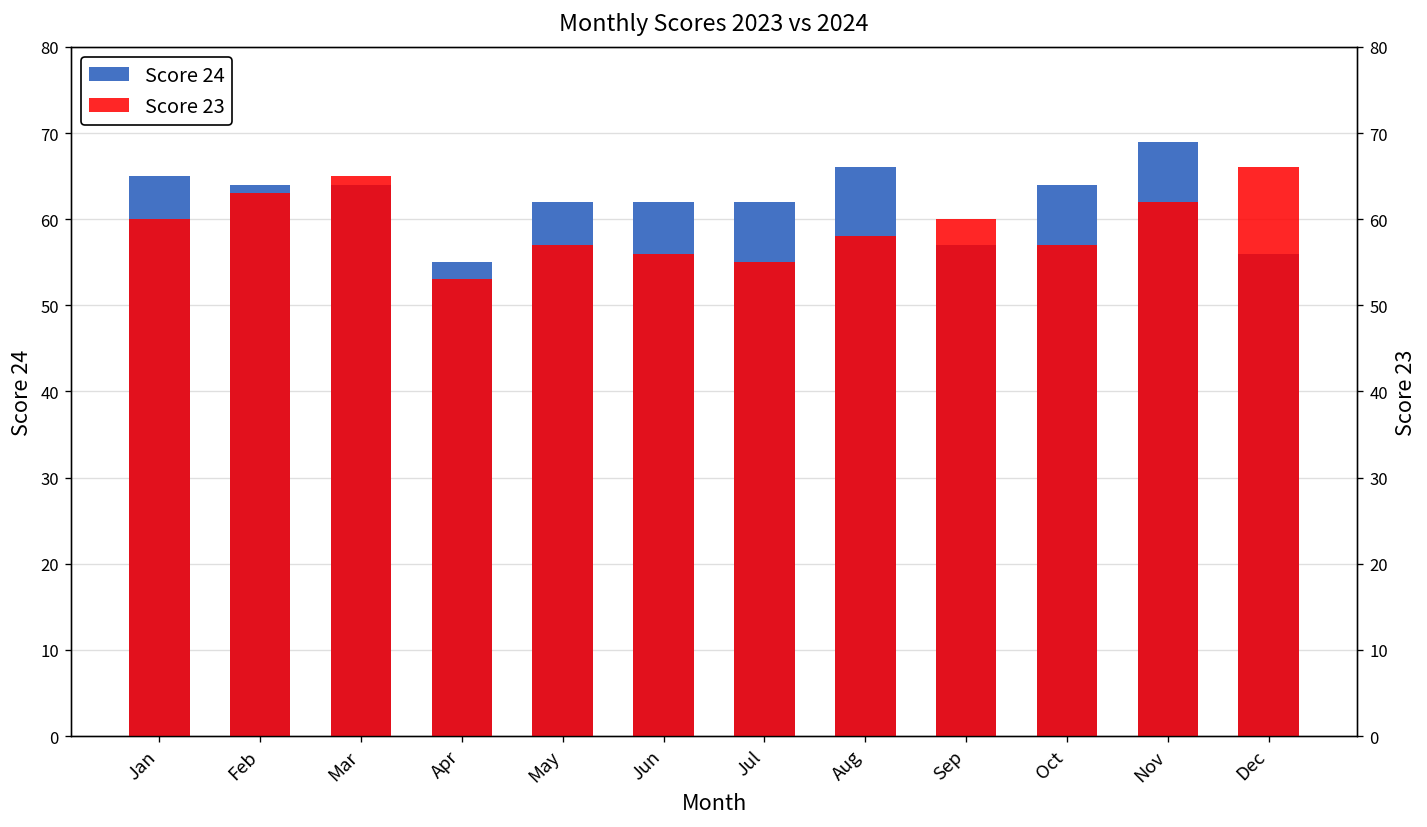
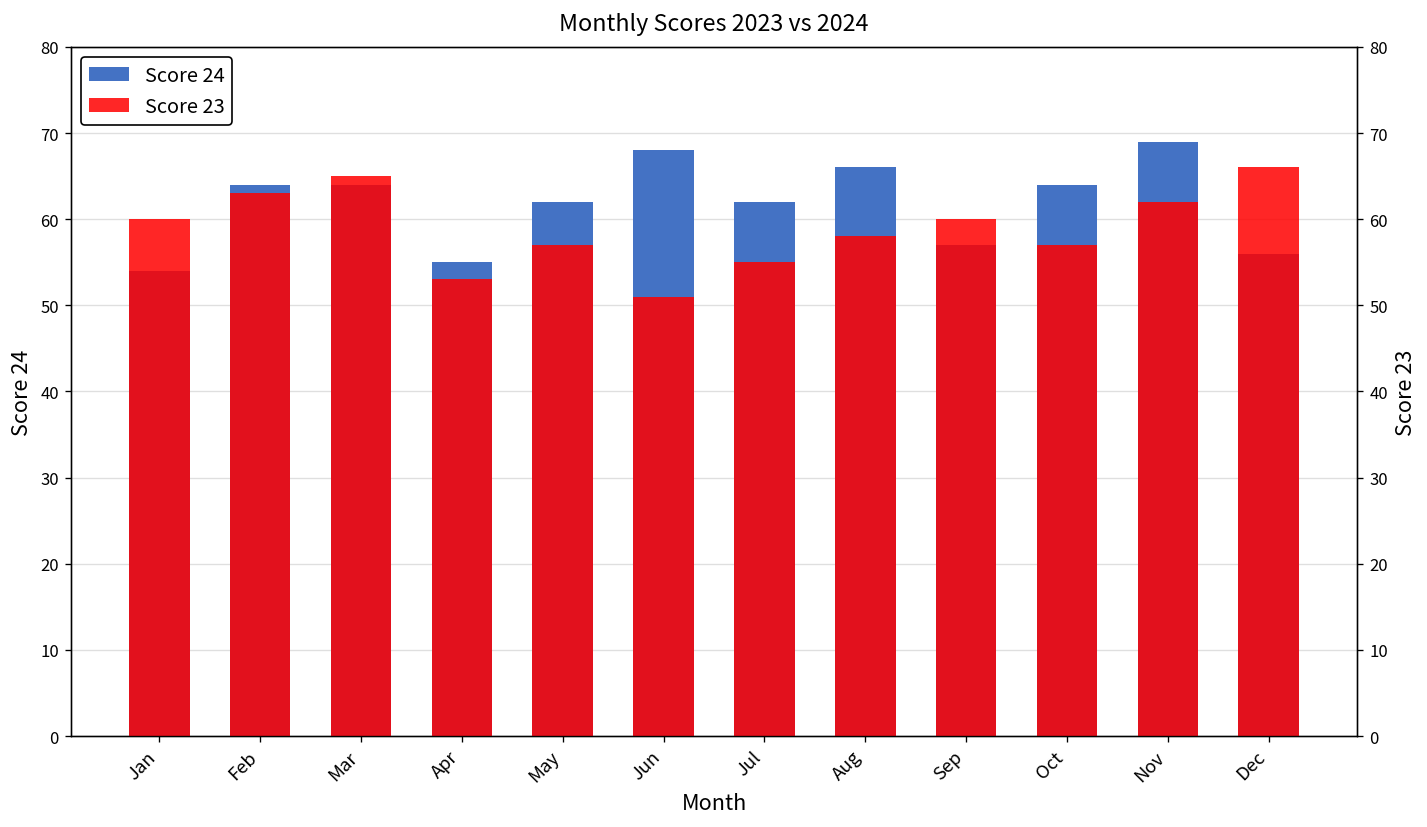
Score 24, Jan: 65 -> 54
Score 24, Jun: 62 -> 68
Score 23, Jun: 56 -> 51
